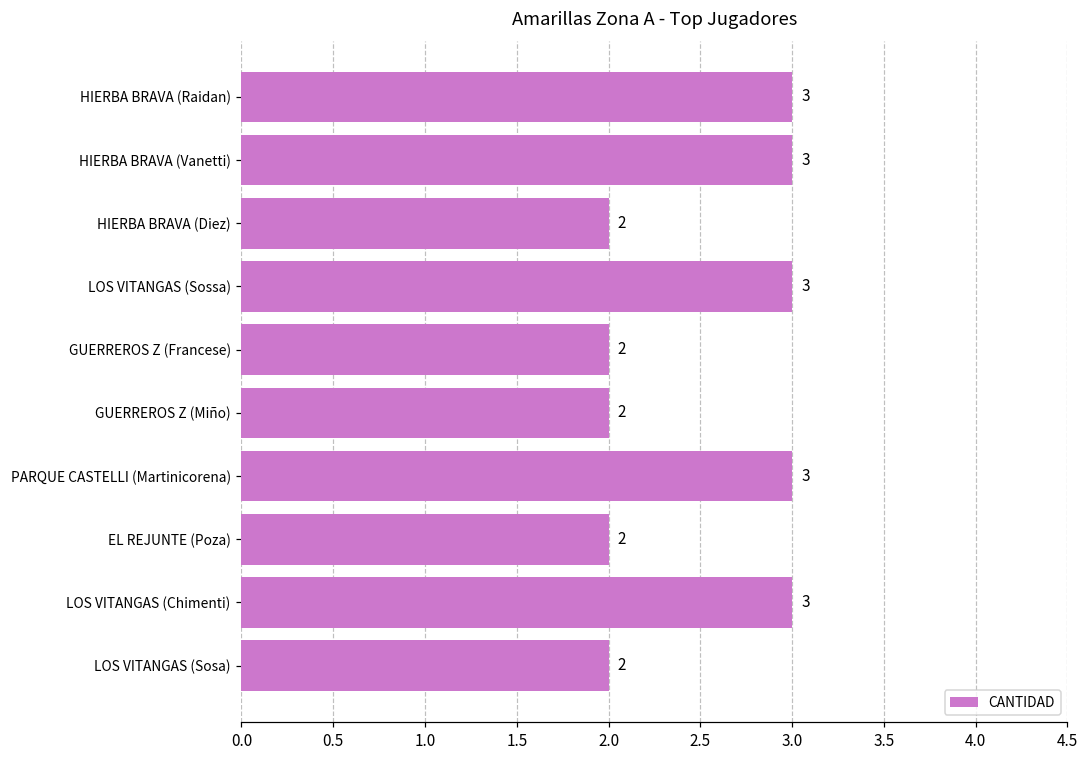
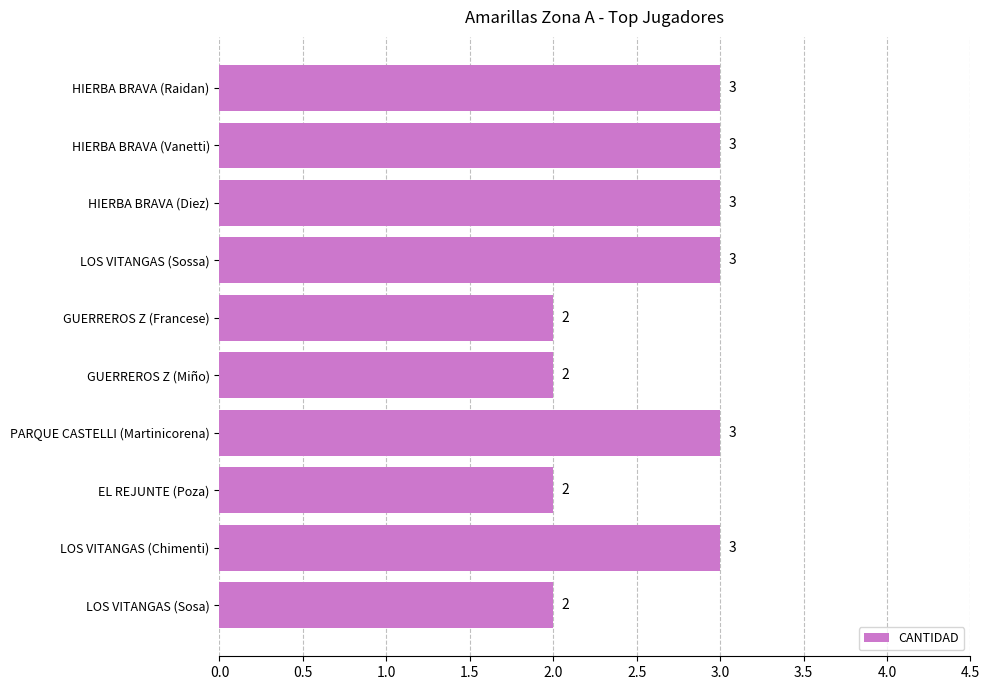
HIERBA BRAVA (Diez): 2 -> 3
